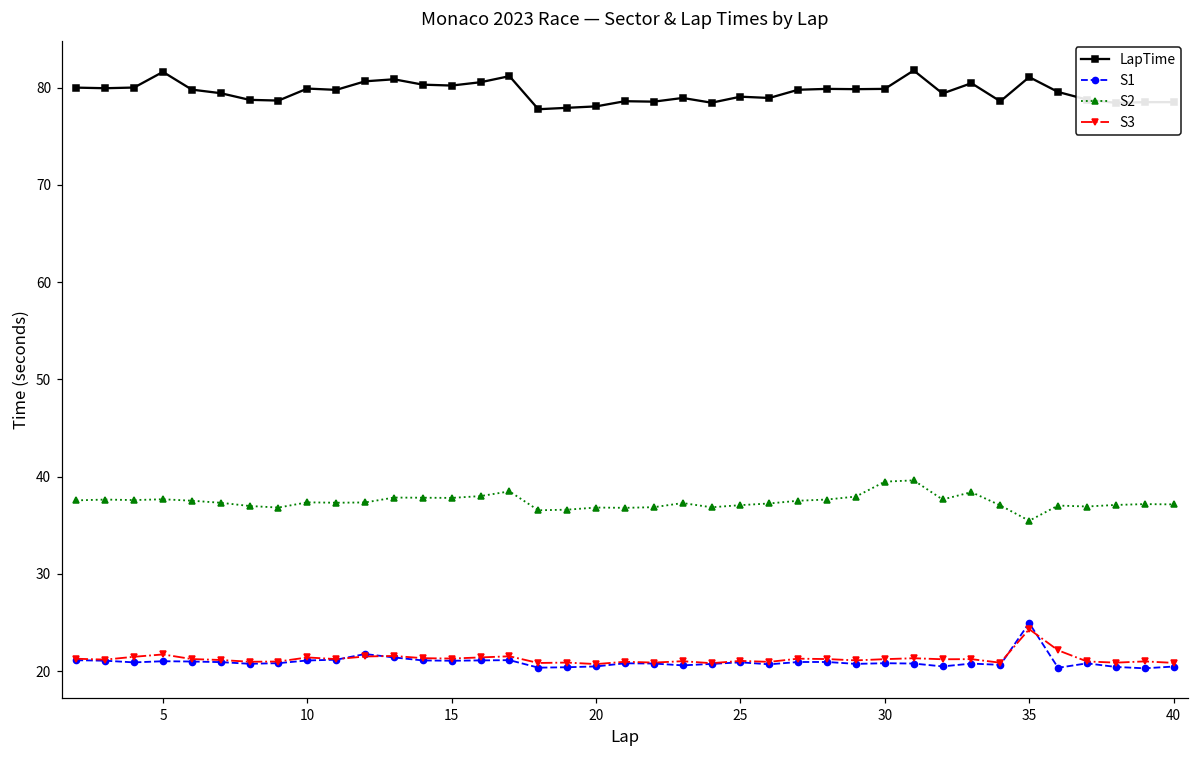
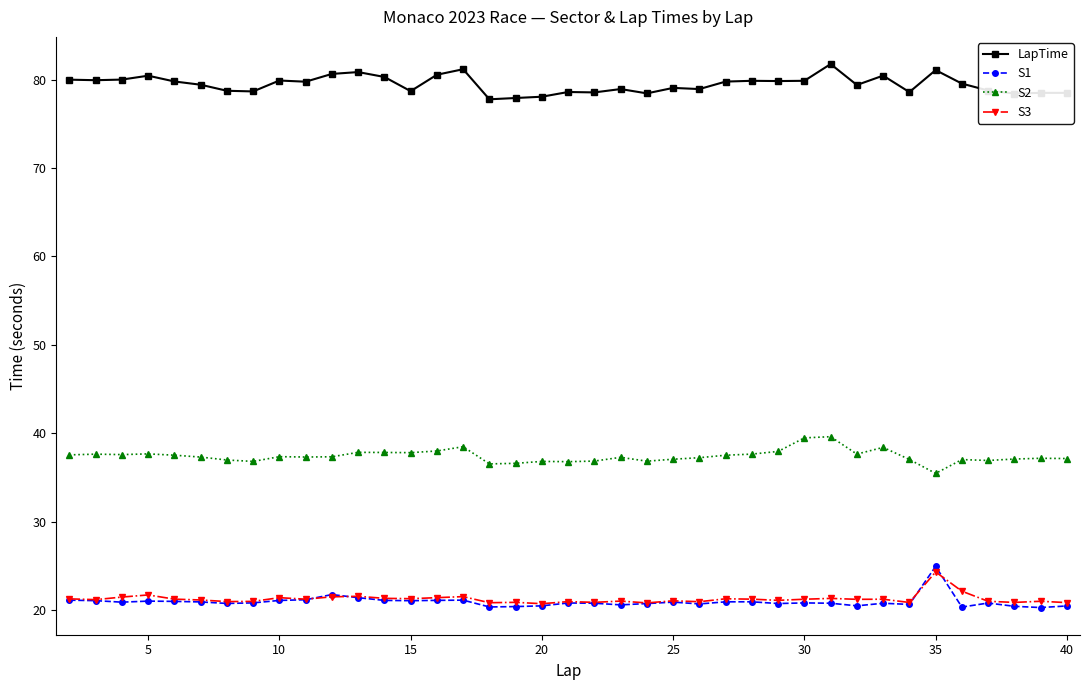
LapTime, 5: 82 -> 80
LapTime, 15: 80 -> 79
